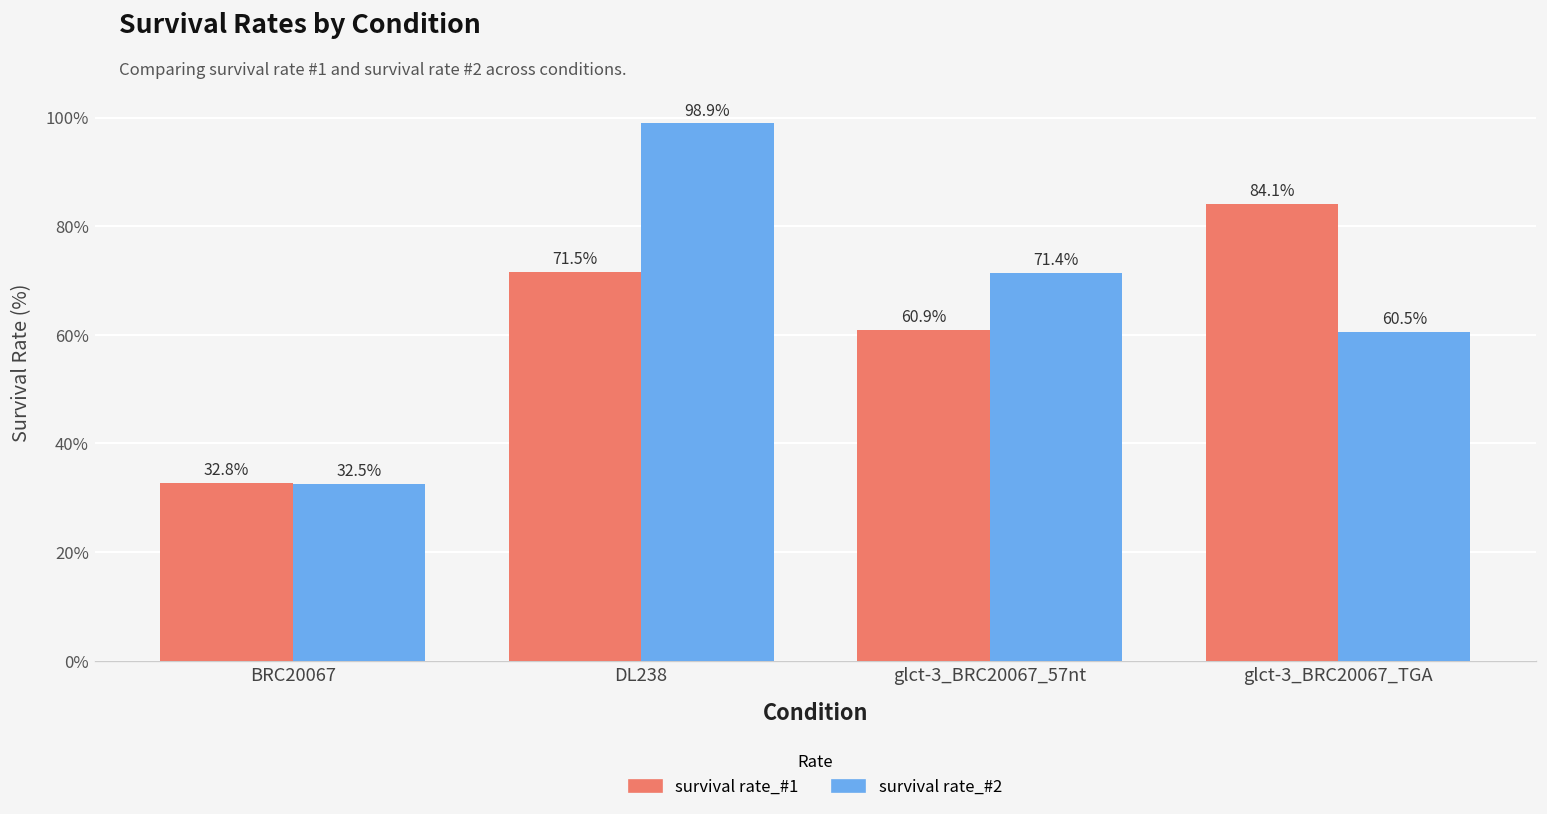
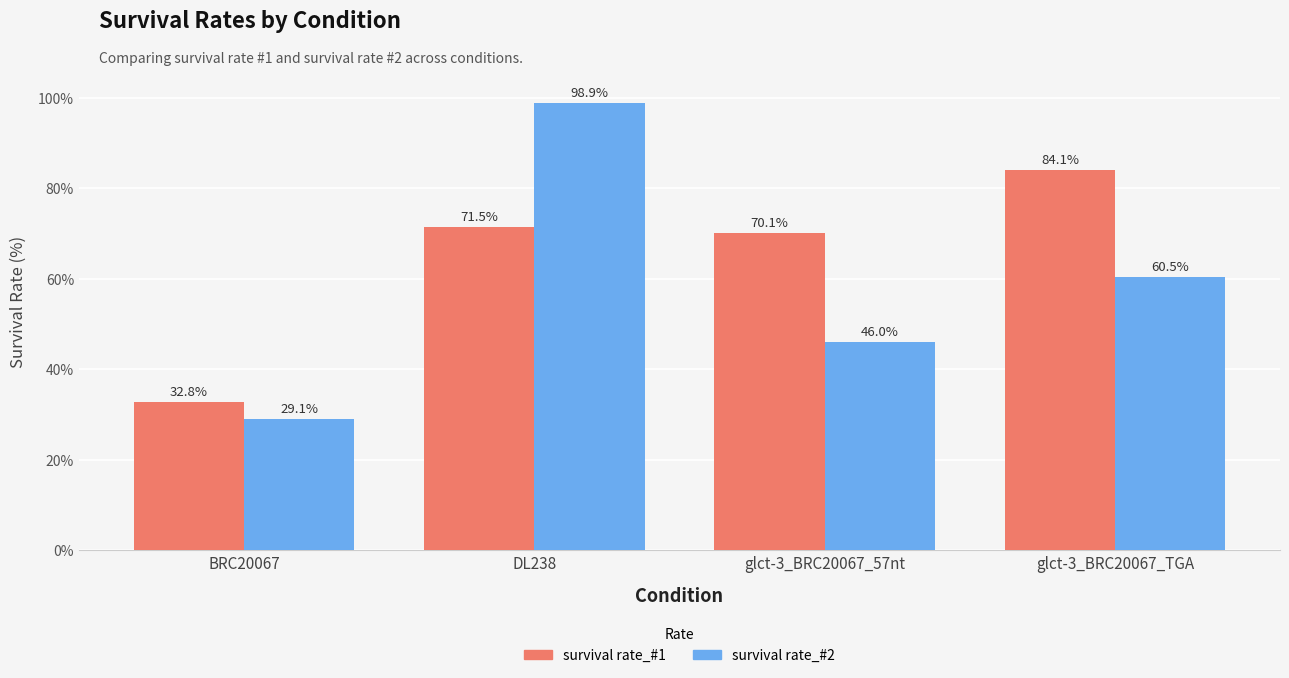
survival rate_#2, BRC20067: 32.5% -> 29.1%
survival rate_#1, glct-3_BRC20067_57nt: 60.9% -> 70.1%
survival rate_#2, glct-3_BRC20067_57nt: 71.4% -> 46.0%
